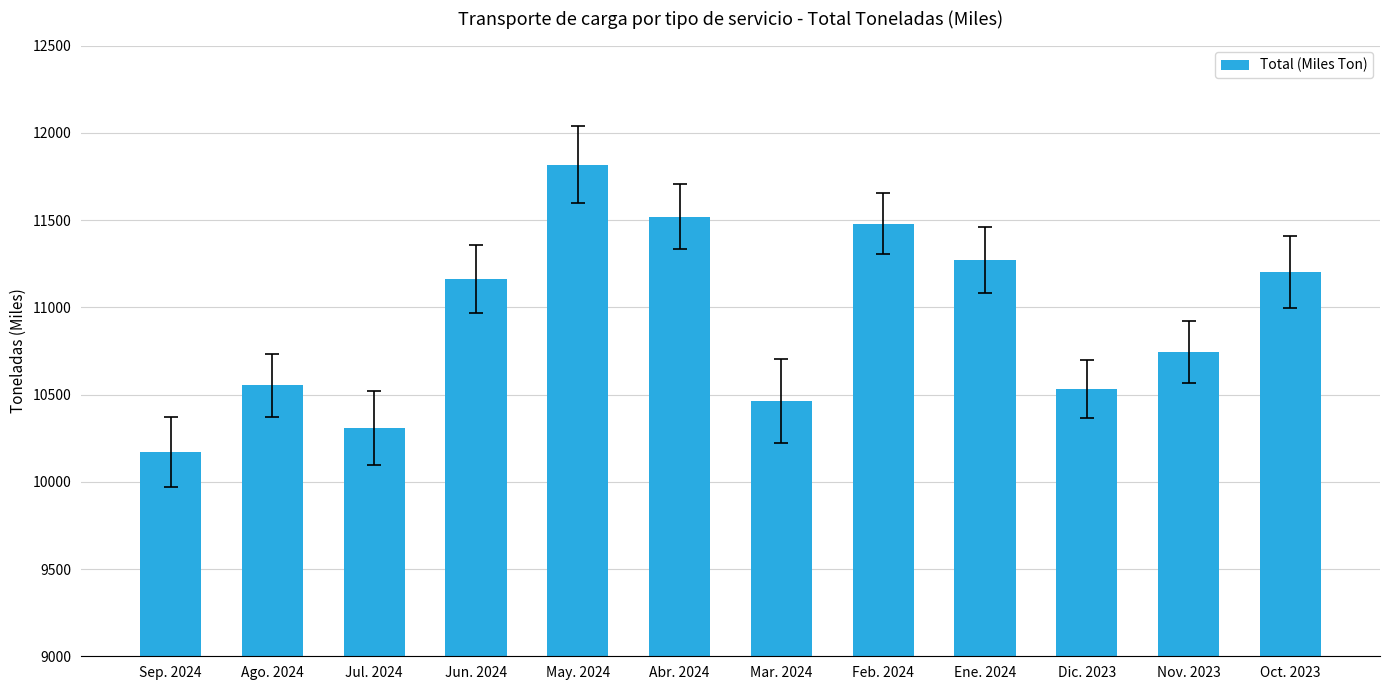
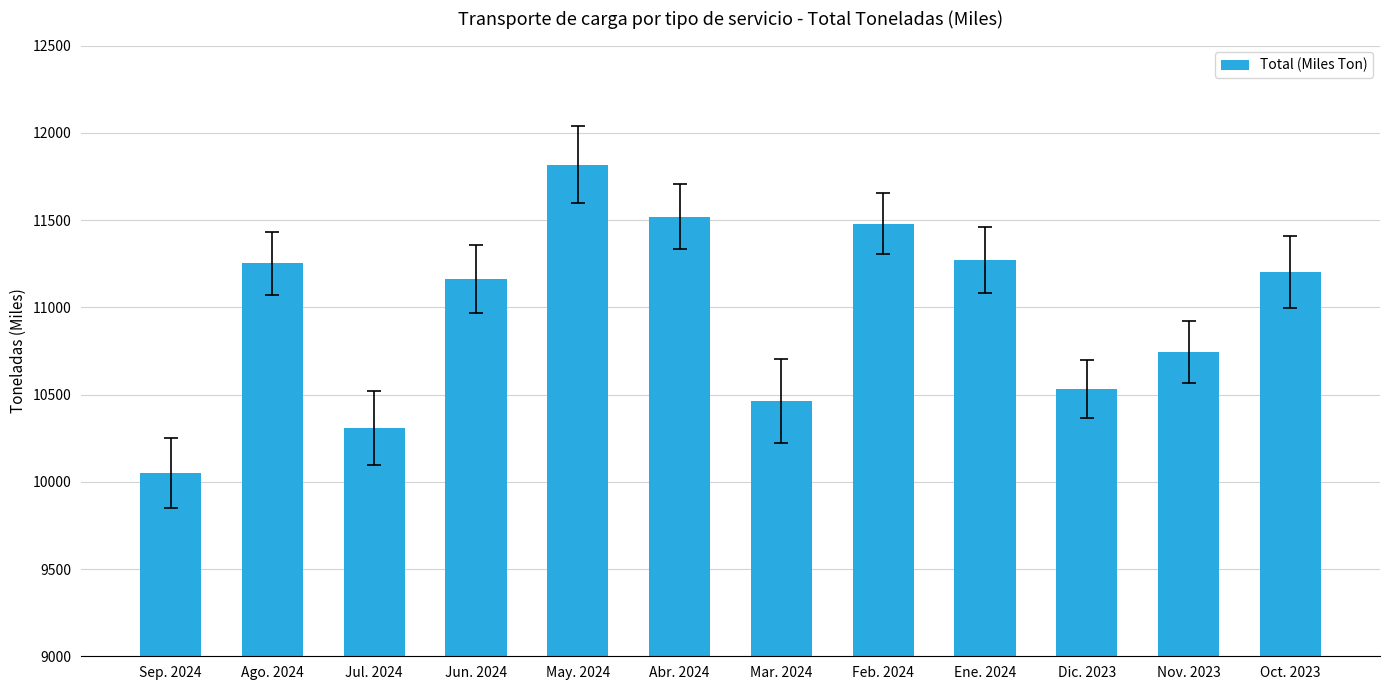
Total (Miles Ton), Sep. 2024: 10170 -> 10050
Total (Miles Ton), Ago. 2024: 10550 -> 11250
